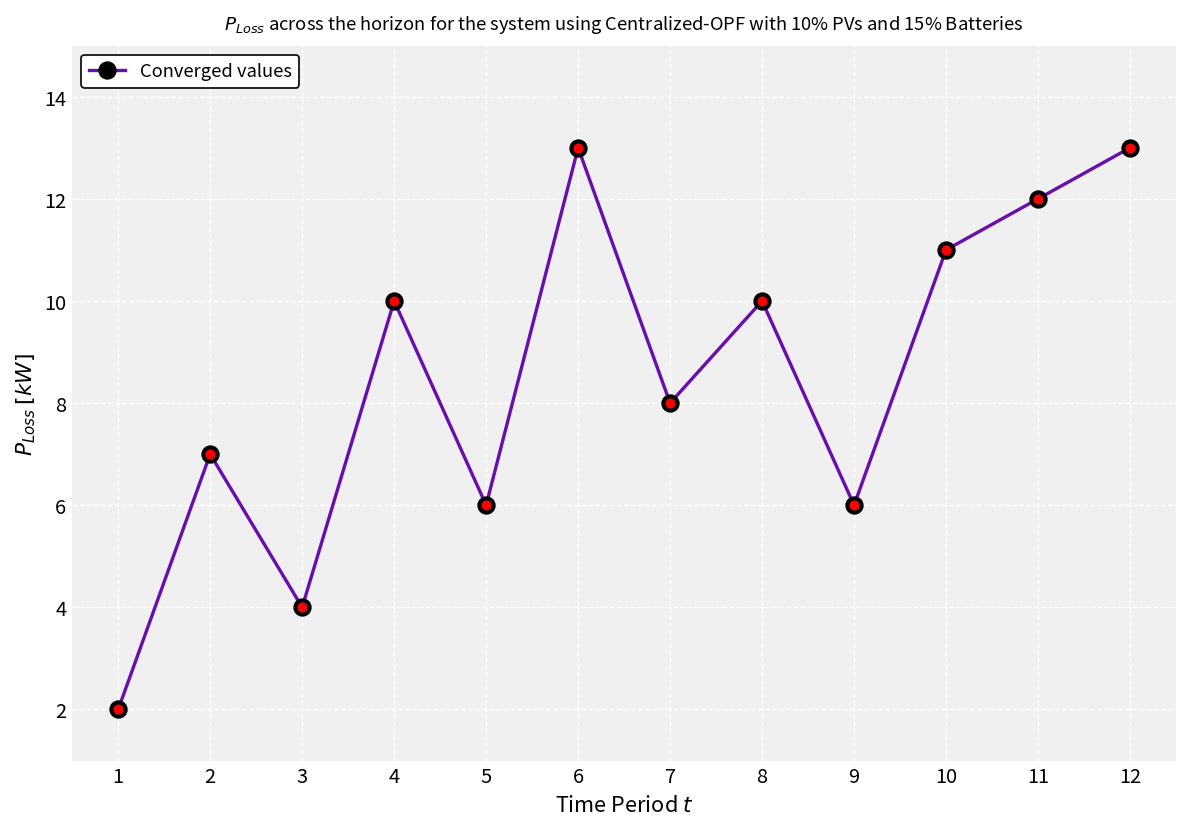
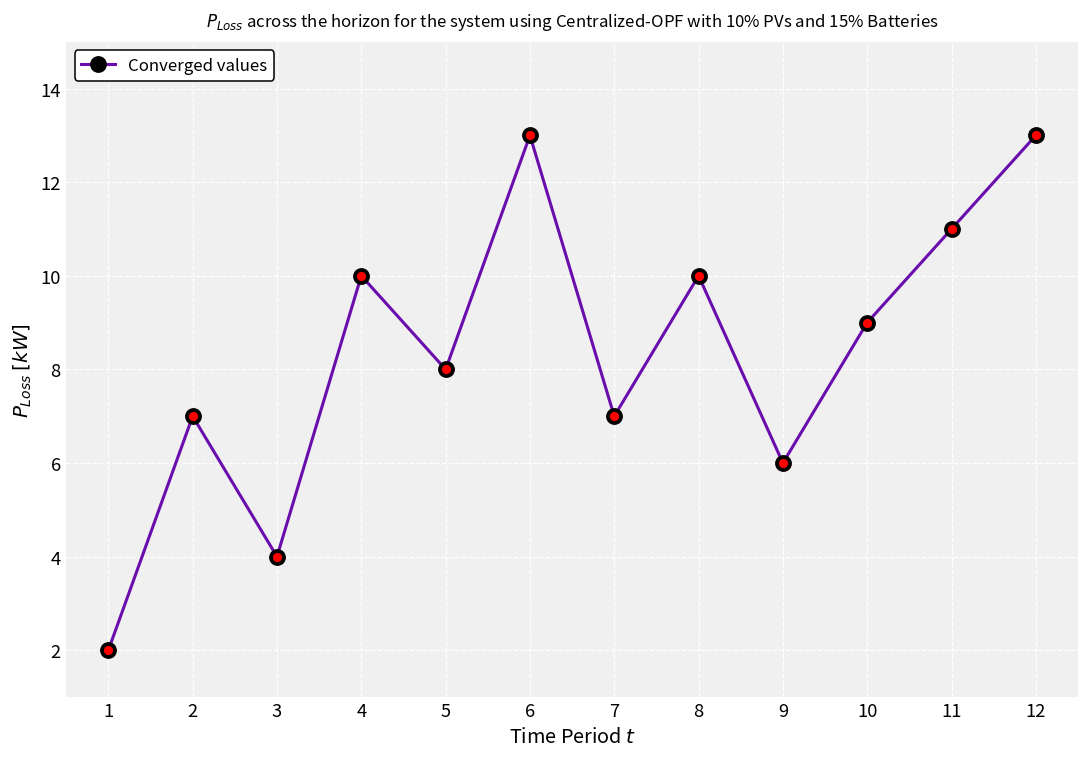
5: 6 -> 8
7: 8 -> 7
10: 11 -> 9
11: 12 -> 11
